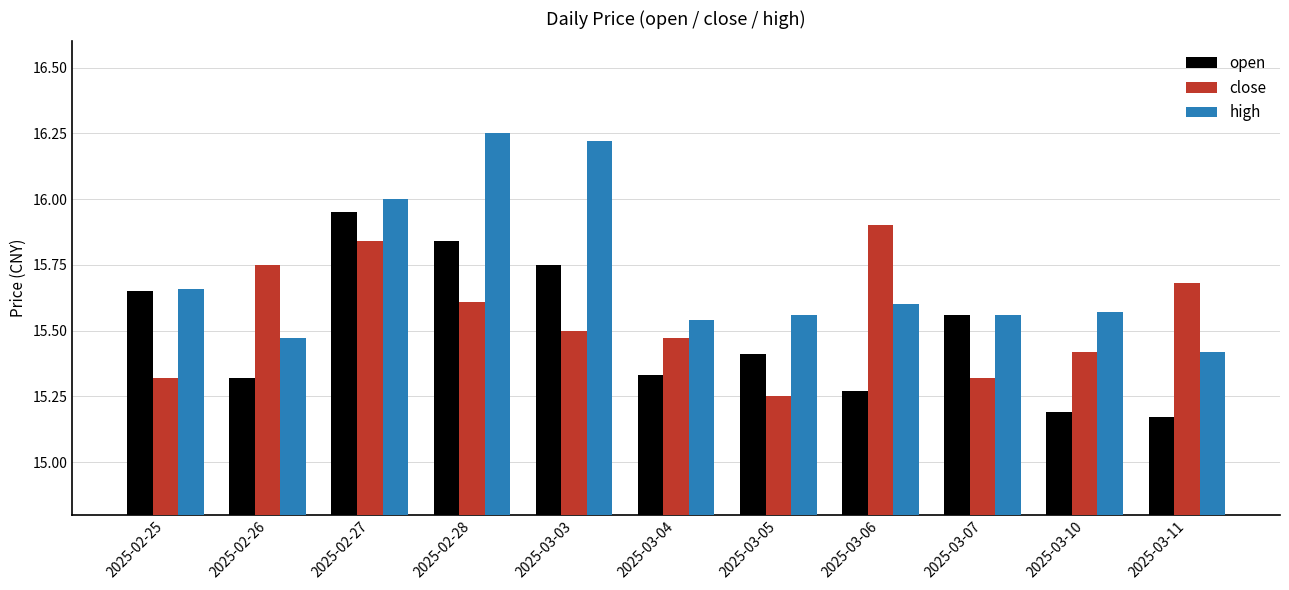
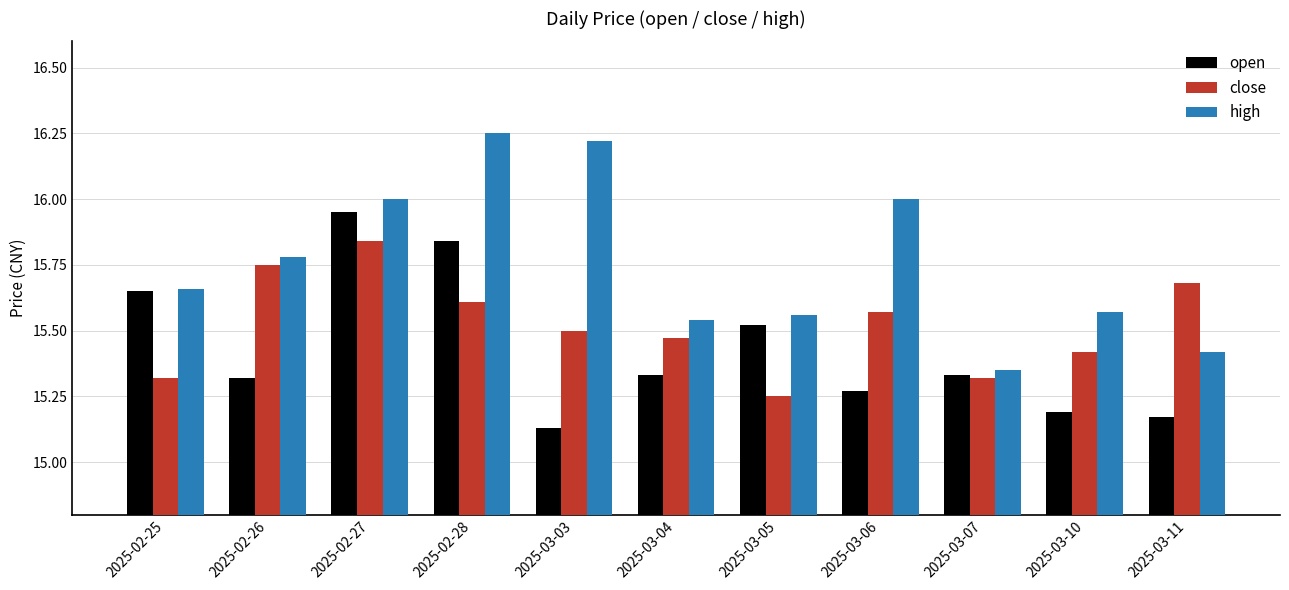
high, 2025-02-26: 15.47 -> 15.78
open, 2025-03-03: 15.75 -> 15.13
open, 2025-03-05: 15.41 -> 15.52
close, 2025-03-06: 15.90 -> 15.57
high, 2025-03-06: 15.6 -> 16.0
open, 2025-03-07: 15.56 -> 15.33
high, 2025-03-07: 15.56 -> 15.35
